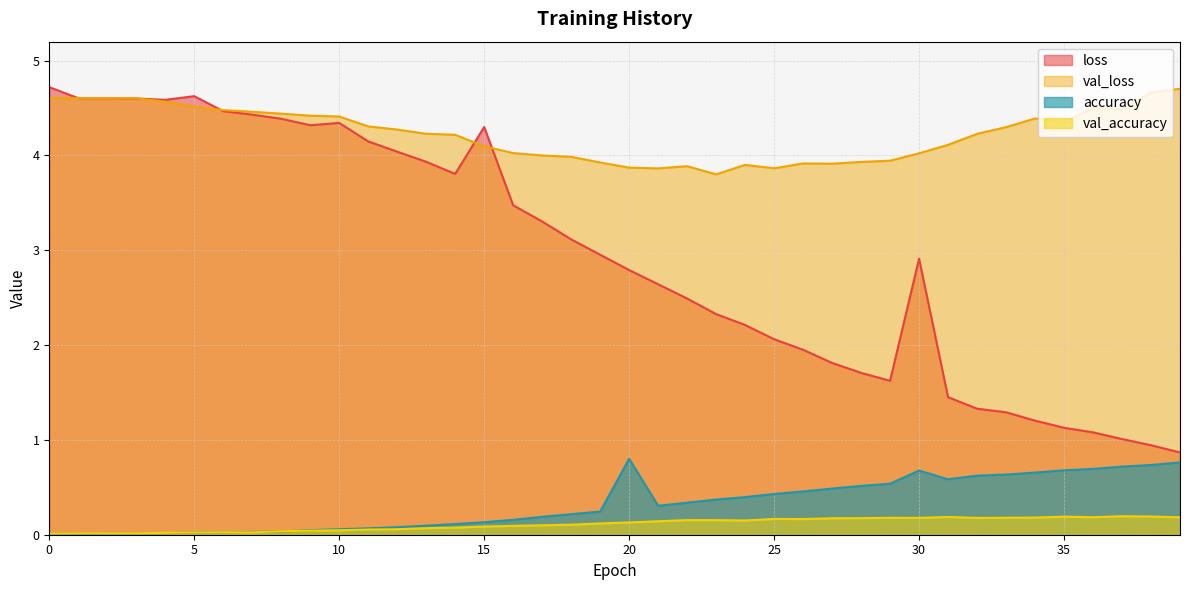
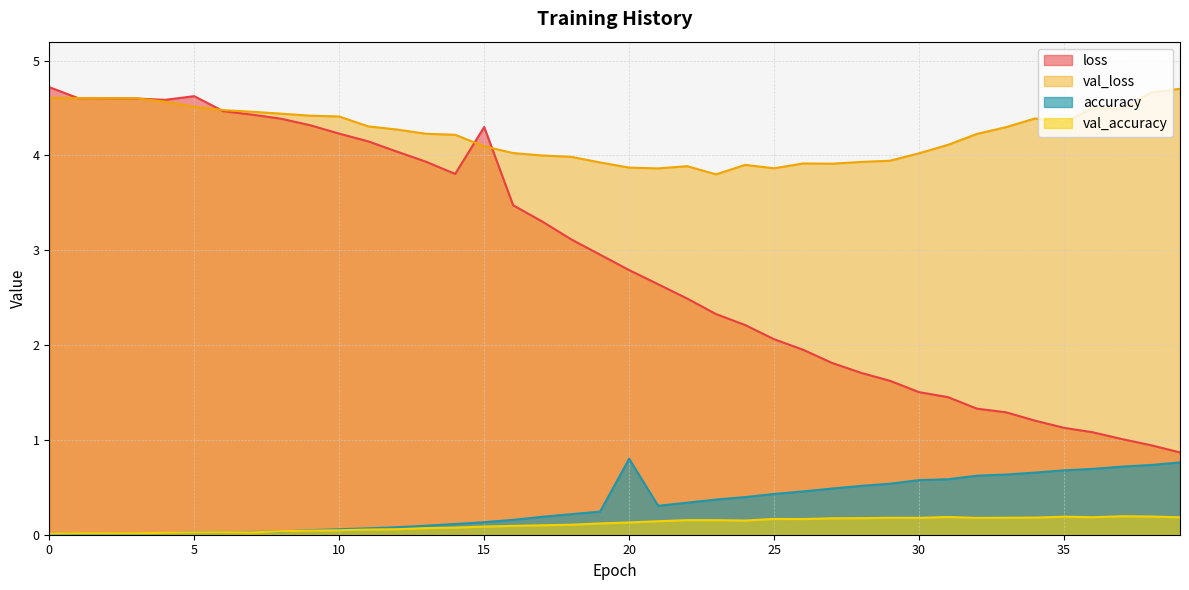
loss, 10: 4.3 -> 4.2
loss, 30: 2.9 -> 1.5
accuracy, 30: 0.7 -> 0.6
